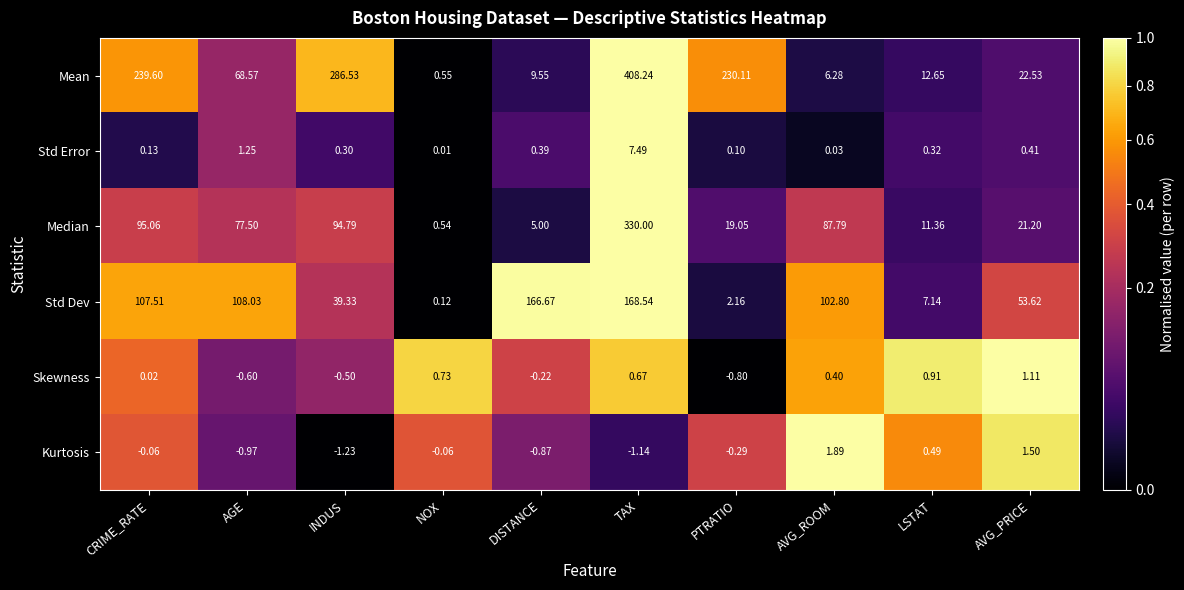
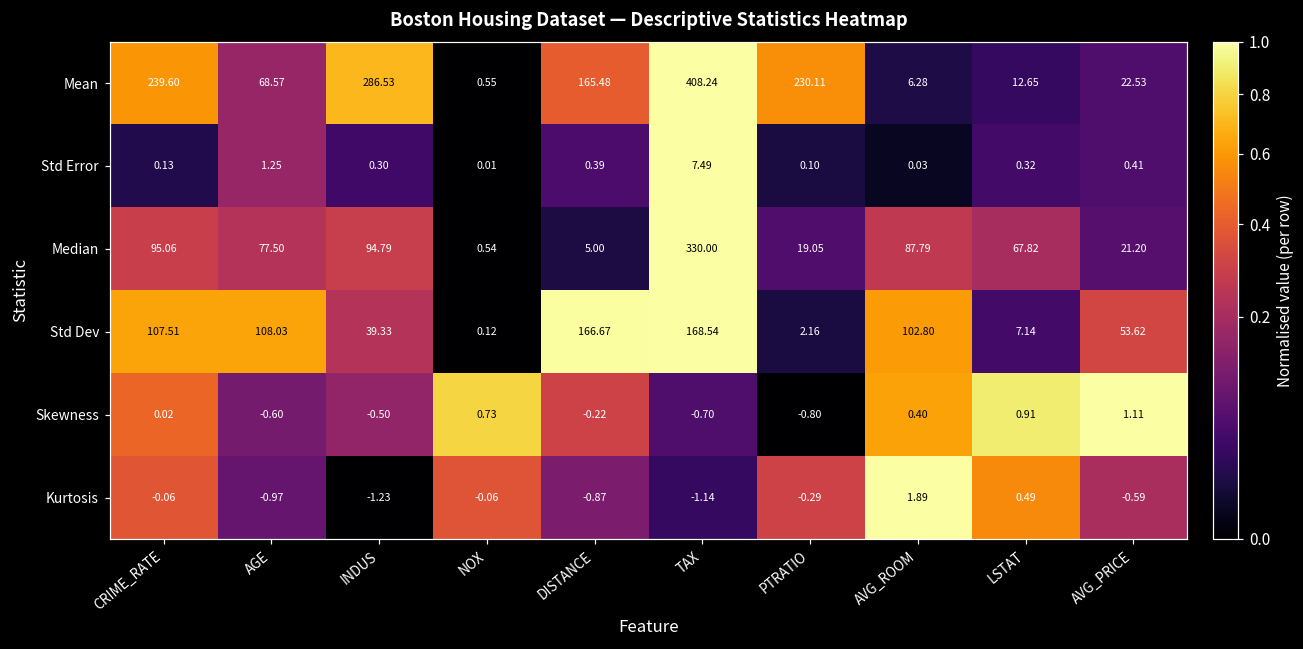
Mean, DISTANCE: 9.55 -> 165.48
Median, LSTAT: 11.36 -> 67.82
Skewness, TAX: 0.67 -> -0.70
Kurtosis, AVG_PRICE: 1.50 -> -0.59
